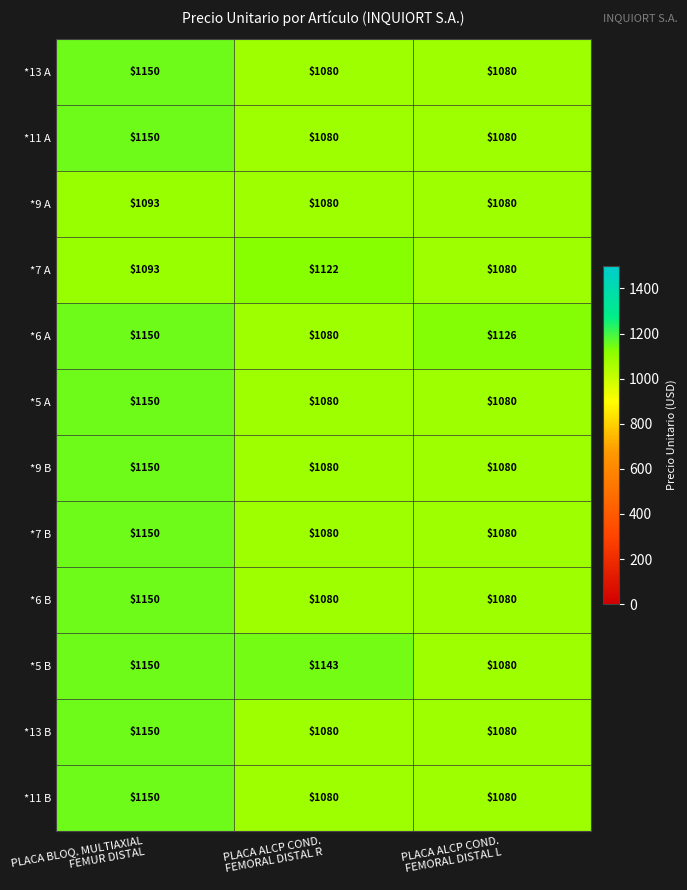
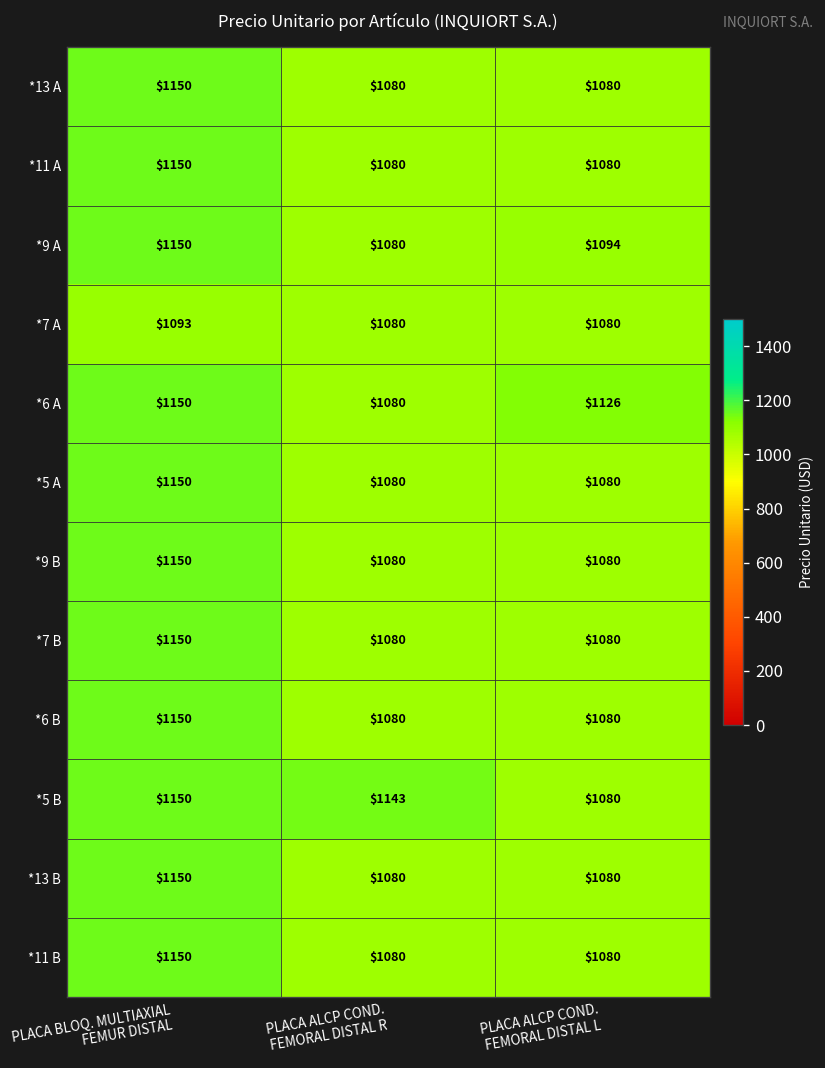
*9 A, PLACA BLOQ. MULTIAXIAL FEMUR DISTAL: $1093 -> $1150
*9 A, PLACA ALCP COND. FEMORAL DISTAL L: $1080 -> $1094
*7 A, PLACA ALCP COND. FEMORAL DISTAL R: $1122 -> $1080
